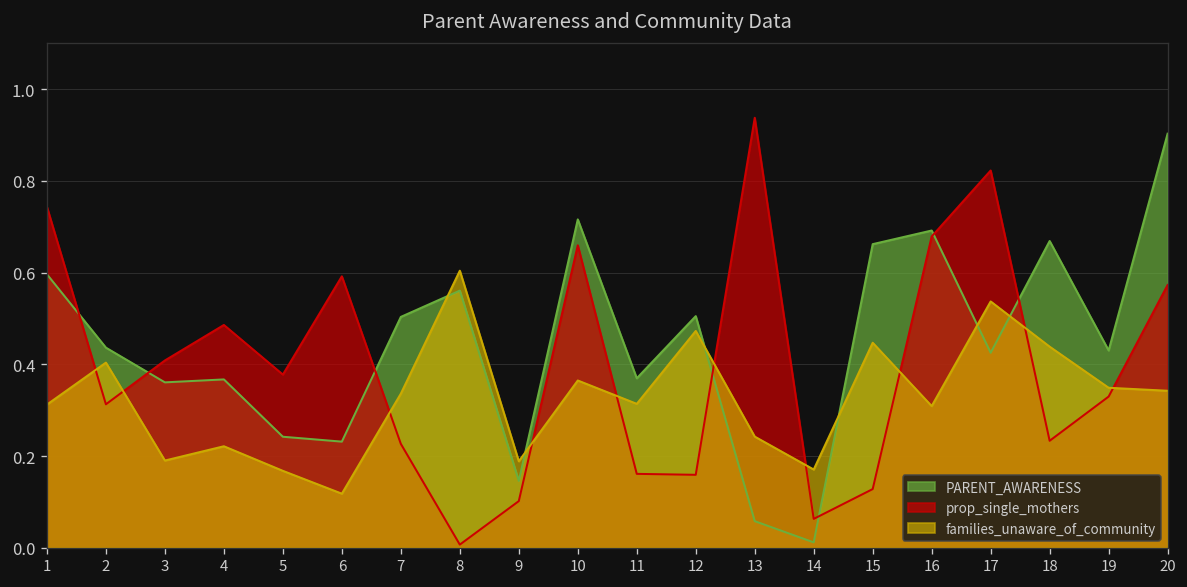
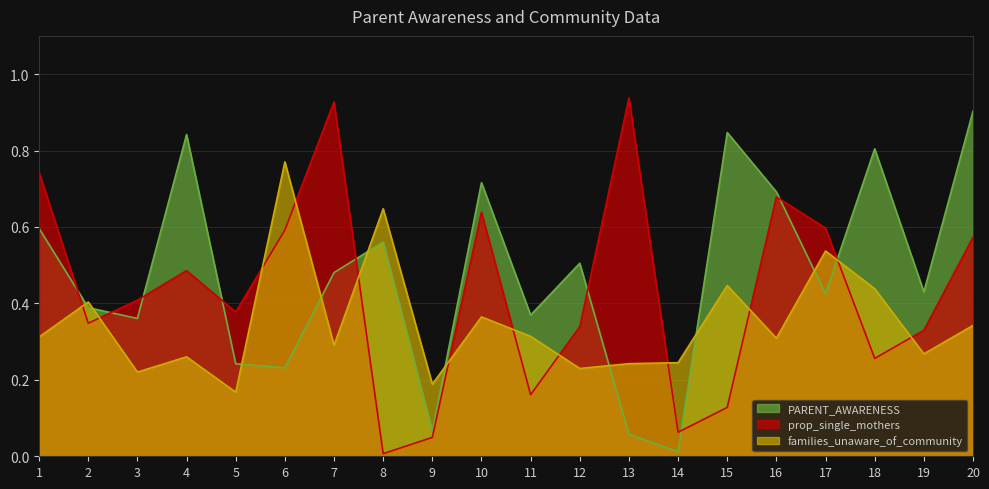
PARENT_AWARENESS, 2: 0.44 -> 0.39
prop_single_mothers, 2: 0.31 -> 0.35
families_unaware_of_community, 3: 0.19 -> 0.22
PARENT_AWARENESS, 4: 0.37 -> 0.84
families_unaware_of_community, 4: 0.22 -> 0.26
families_unaware_of_community, 6: 0.12 -> 0.77
PARENT_AWARENESS, 7: 0.50 -> 0.48
prop_single_mothers, 7: 0.23 -> 0.93
families_unaware_of_community, 7: 0.34 -> 0.29
families_unaware_of_community, 8: 0.60 -> 0.65
PARENT_AWARENESS, 9: 0.15 -> 0.07
prop_single_mothers, 9: 0.10 -> 0.05
prop_single_mothers, 10: 0.66 -> 0.64
prop_single_mothers, 12: 0.16 -> 0.34
families_unaware_of_community, 12: 0.47 -> 0.23
families_unaware_of_community, 14: 0.17 -> 0.24
PARENT_AWARENESS, 15: 0.66 -> 0.85
prop_single_mothers, 17: 0.82 -> 0.60
PARENT_AWARENESS, 18: 0.67 -> 0.80
prop_single_mothers, 18: 0.23 -> 0.26
families_unaware_of_community, 19: 0.35 -> 0.27
